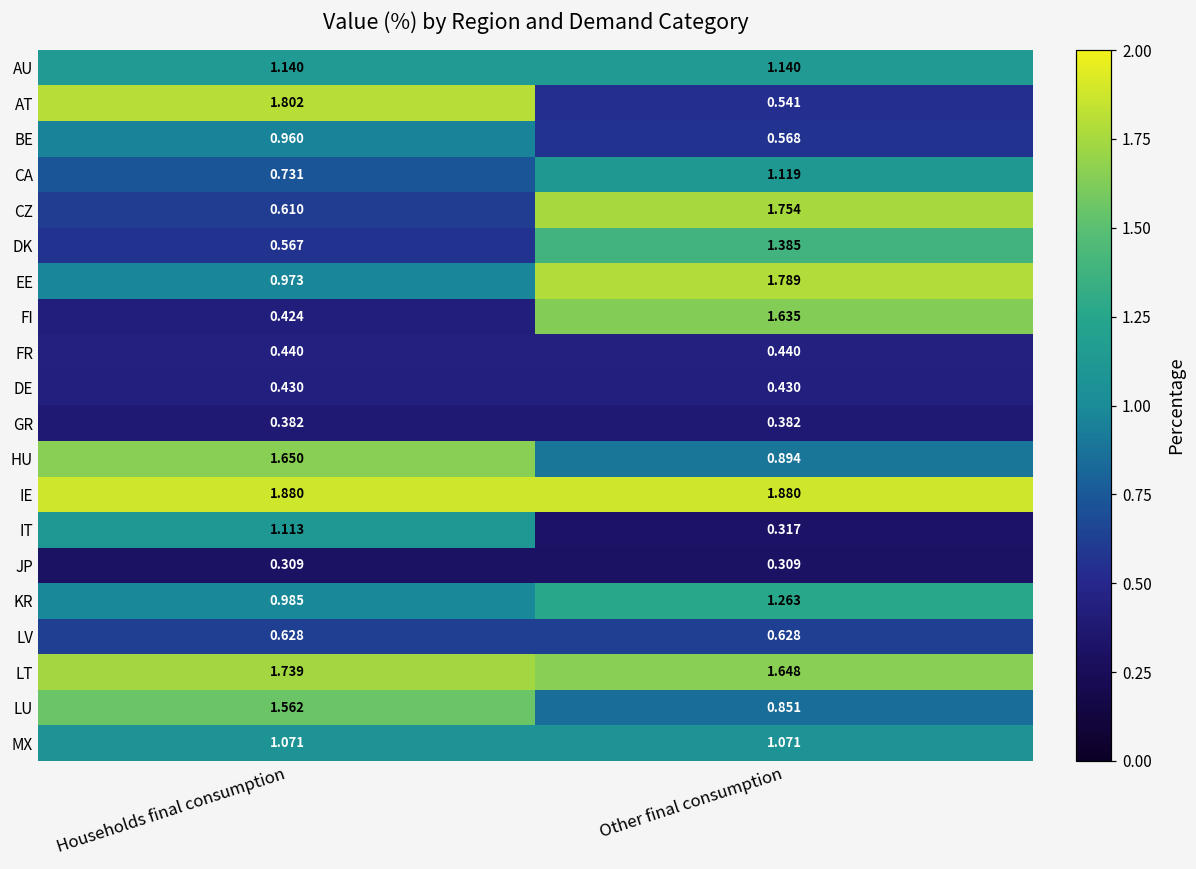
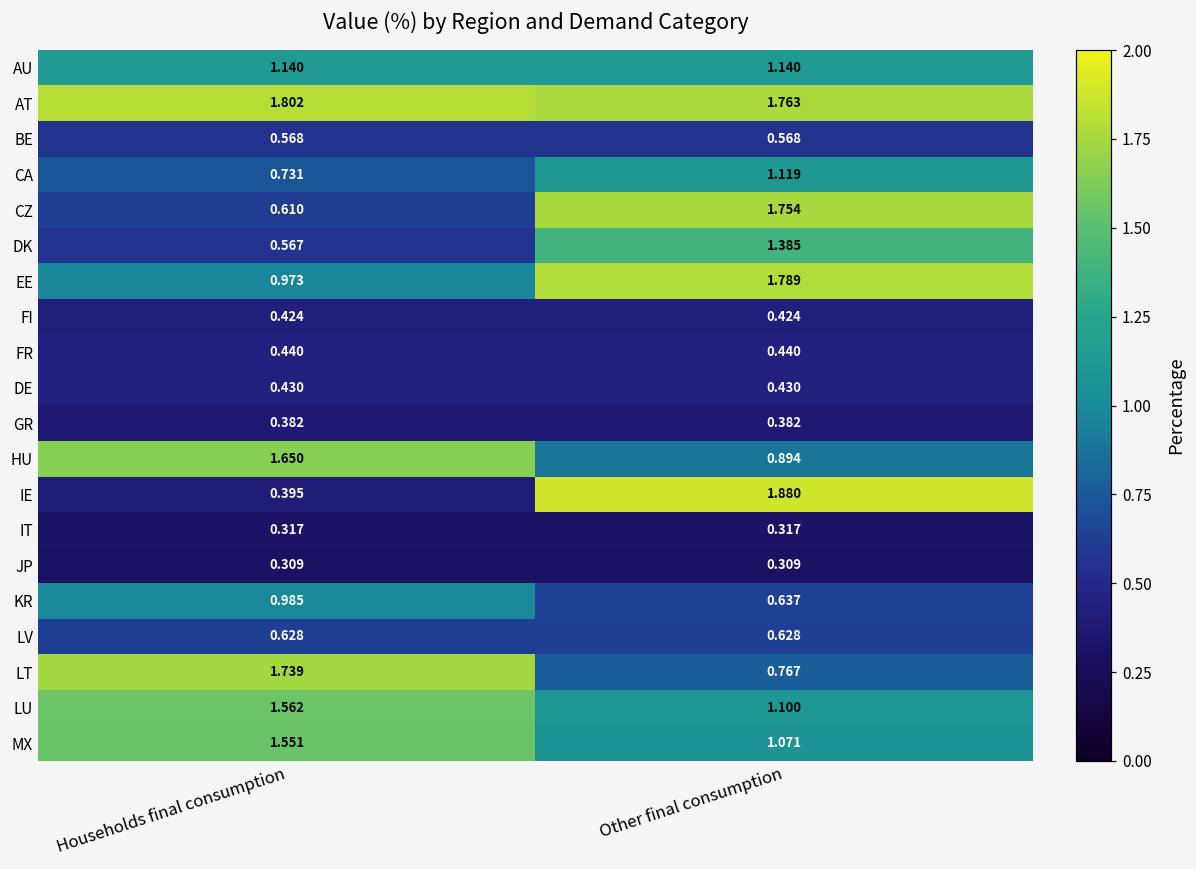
AT, Other final consumption: 0.541 -> 1.763
BE, Households final consumption: 0.960 -> 0.568
FI, Other final consumption: 1.635 -> 0.424
IE, Households final consumption: 1.880 -> 0.395
IT, Households final consumption: 1.113 -> 0.317
KR, Other final consumption: 1.263 -> 0.637
LT, Other final consumption: 1.648 -> 0.767
LU, Other final consumption: 0.851 -> 1.100
MX, Households final consumption: 1.071 -> 1.551
